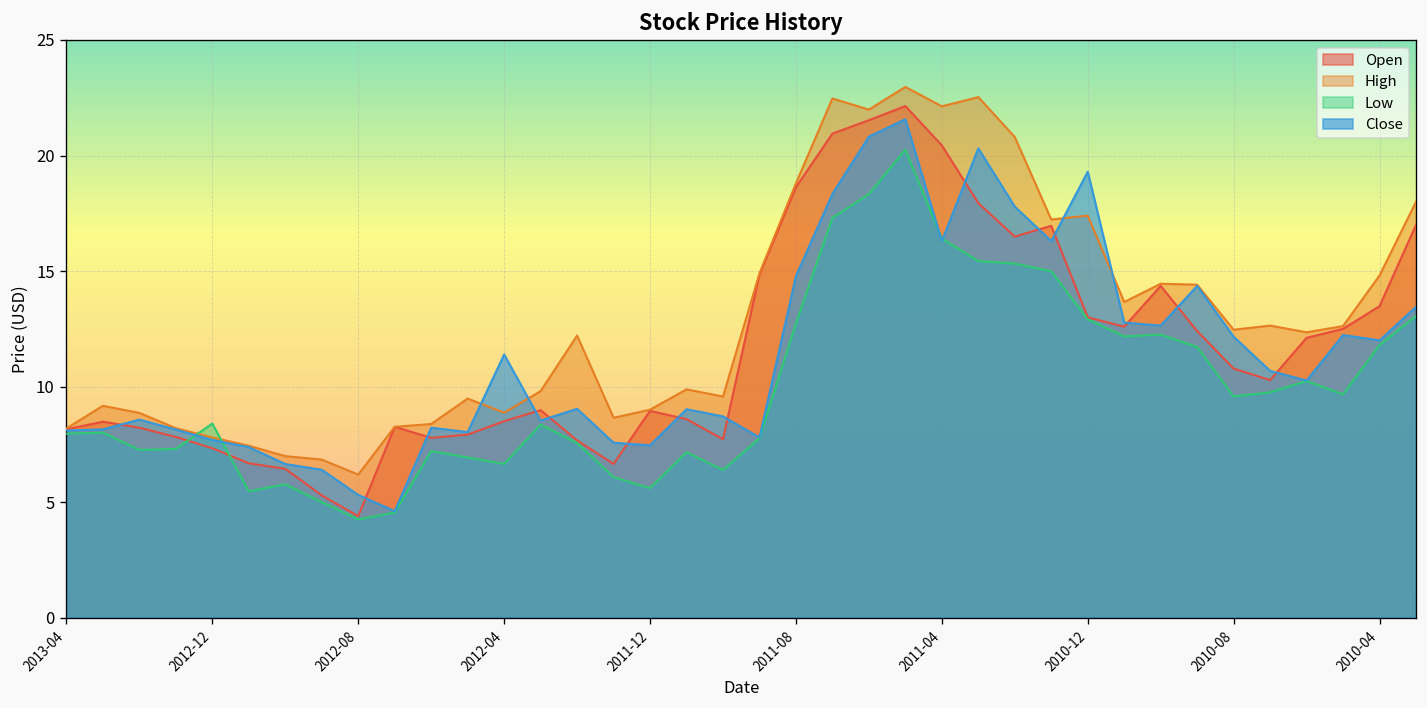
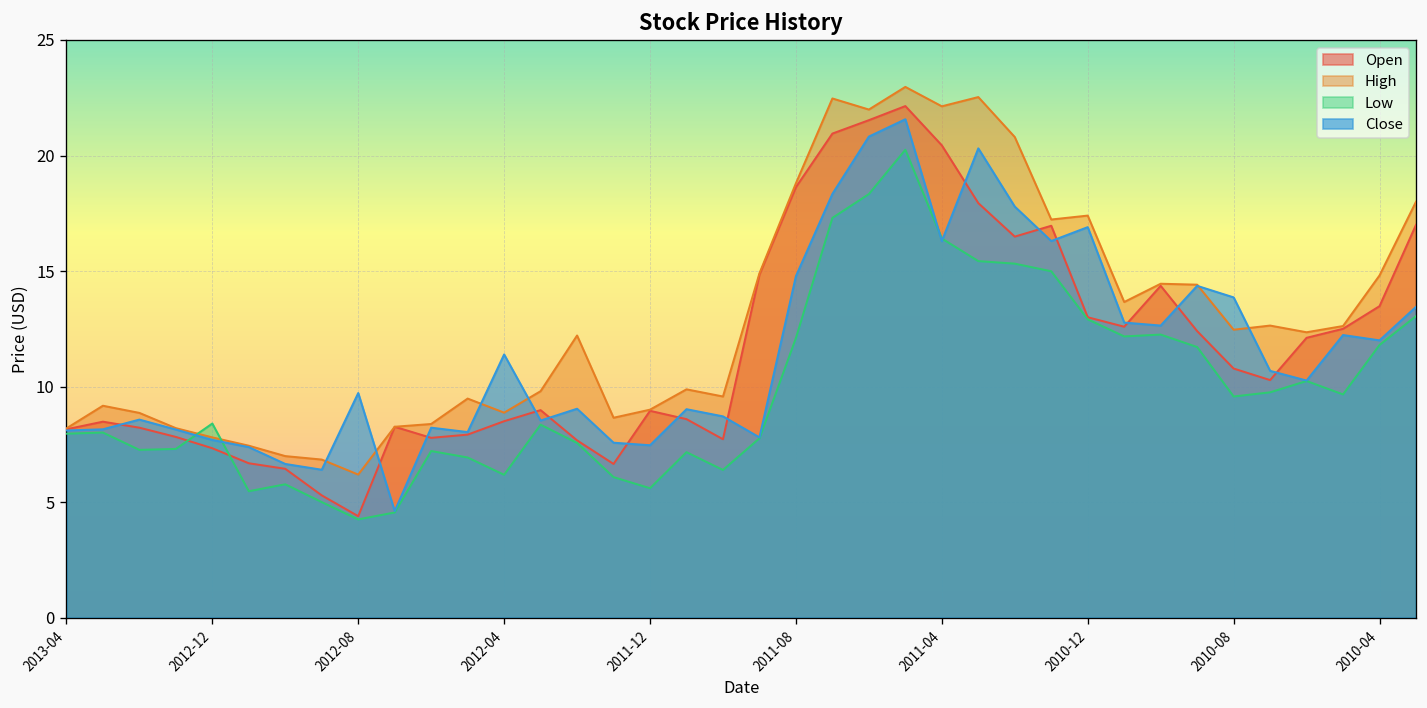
Close, 2012-08: 5.3 -> 9.7
Low, 2012-04: 6.7 -> 6.2
Low, 2011-08: 12.7 -> 12.1
Close, 2010-12: 19.3 -> 16.9
Close, 2010-08: 12.2 -> 13.9
